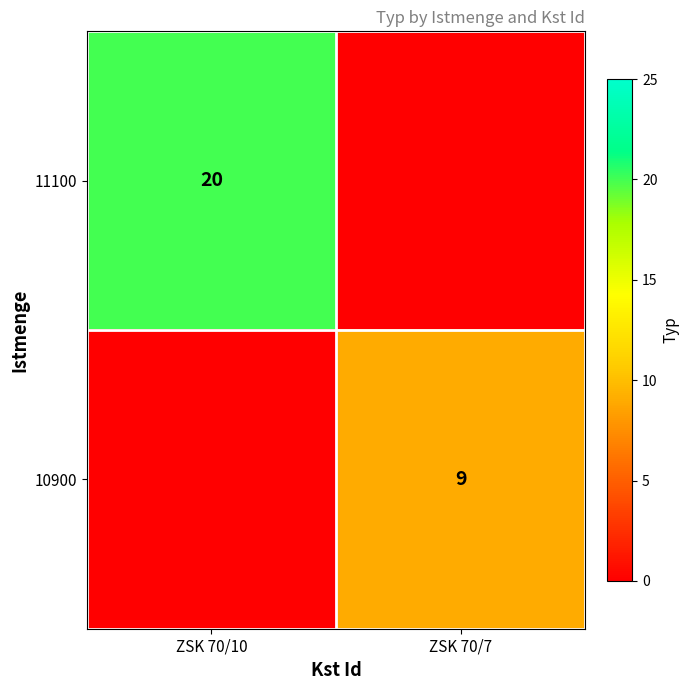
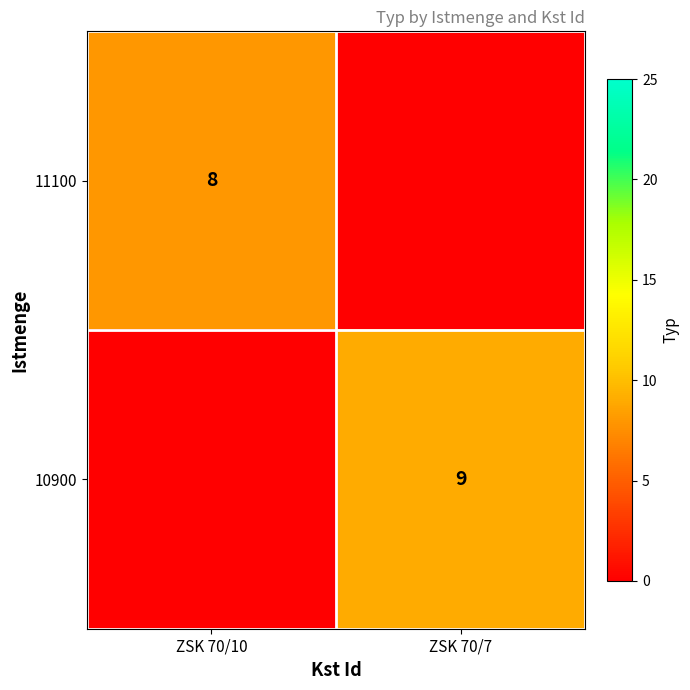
11100, ZSK 70/10: 20 -> 8
